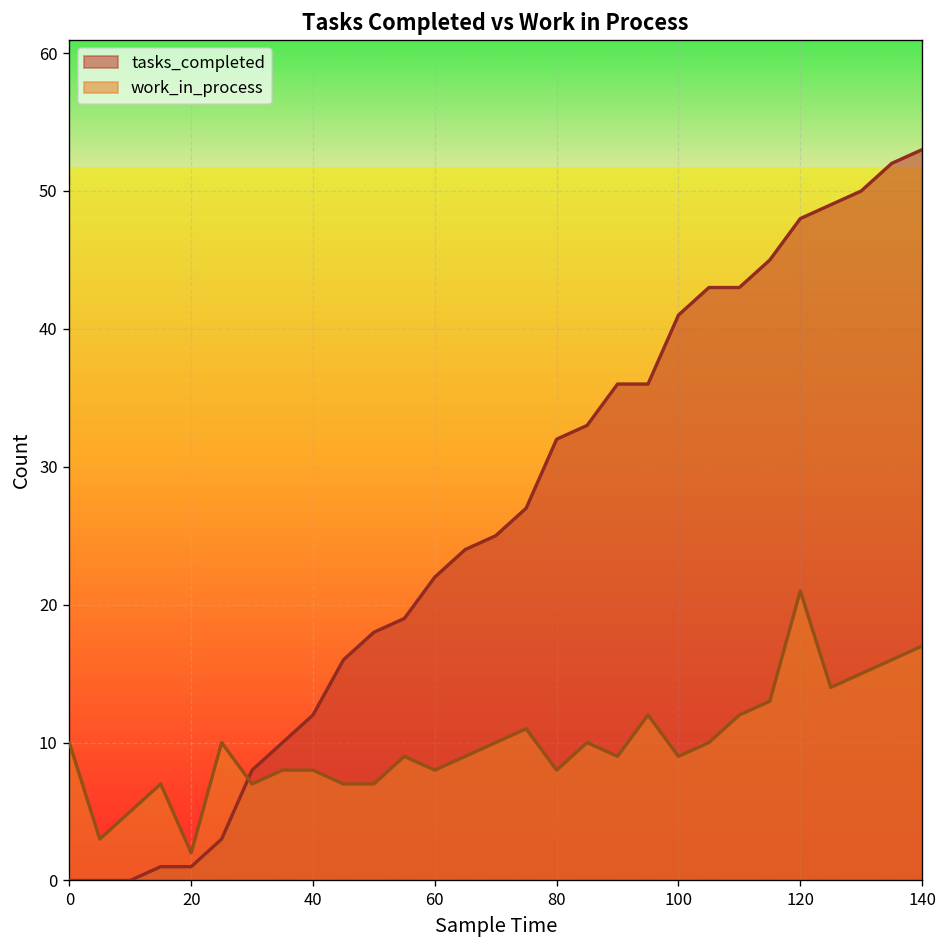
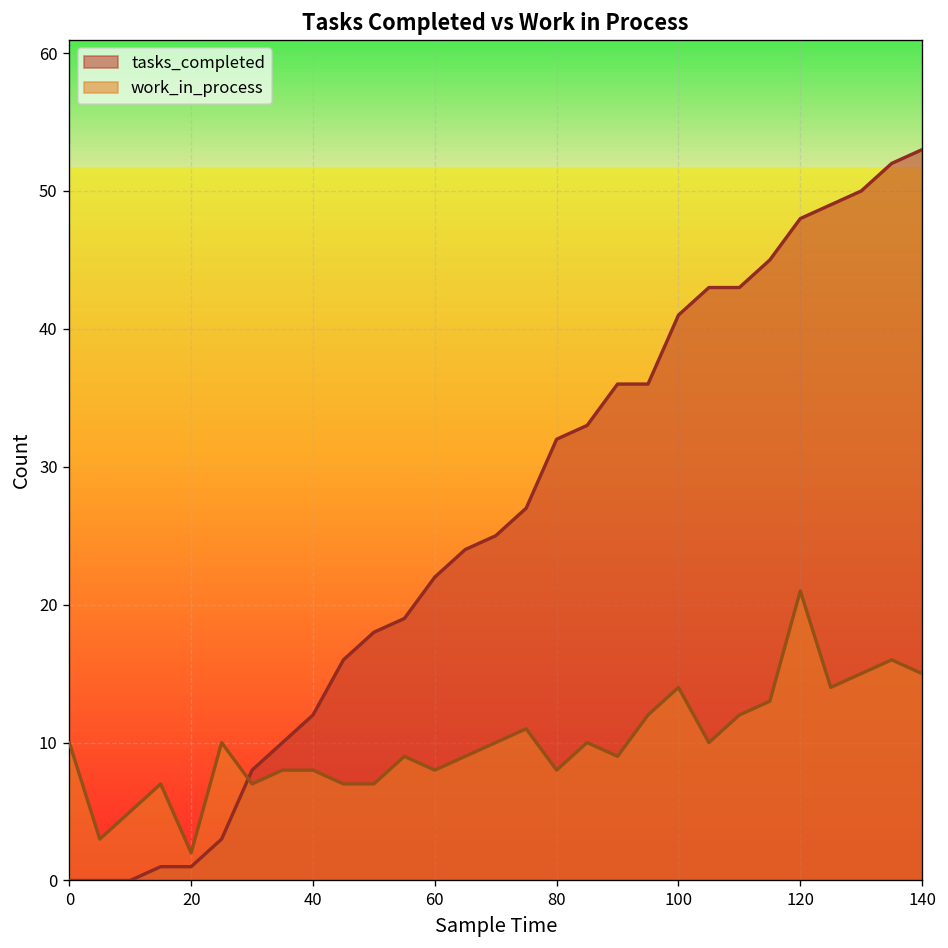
work_in_process, 100: 9 -> 14
work_in_process, 140: 17 -> 15
